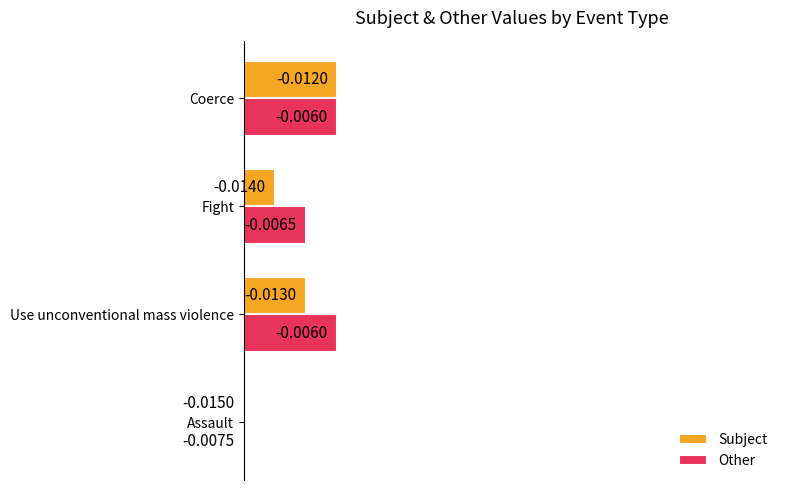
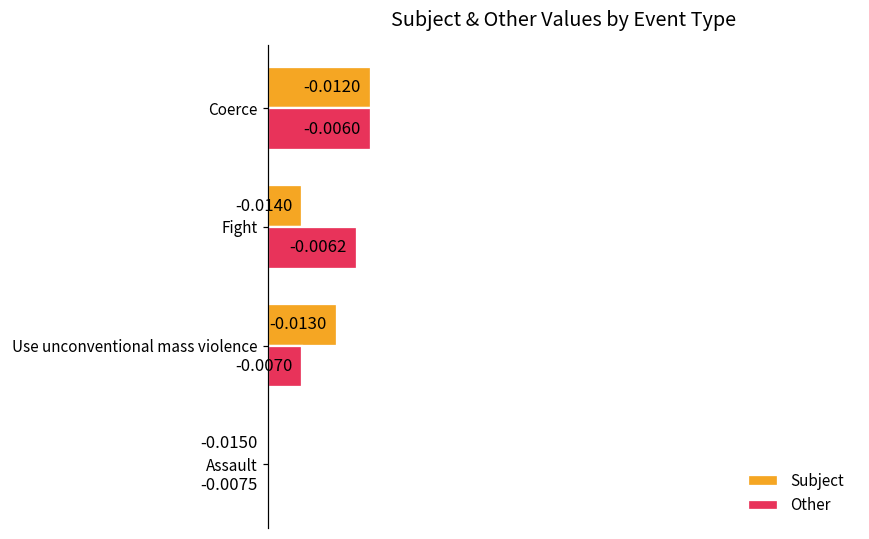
Other, Fight: -0.0065 -> -0.0062
Other, Use unconventional mass violence: -0.0060 -> -0.0070
